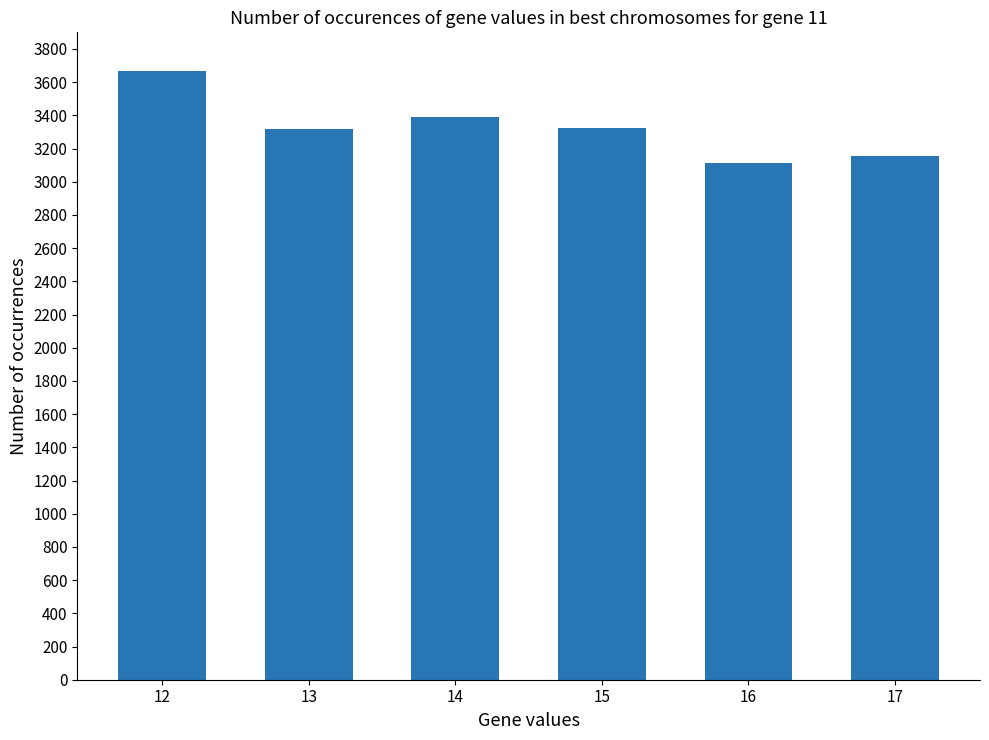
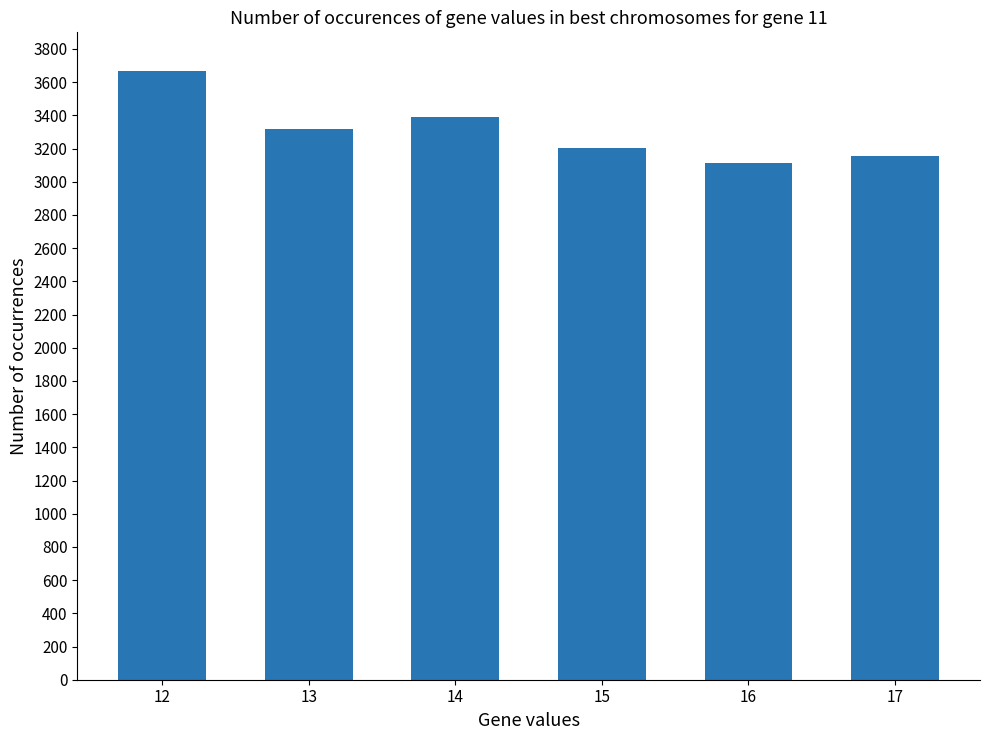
15: 3320 -> 3200
